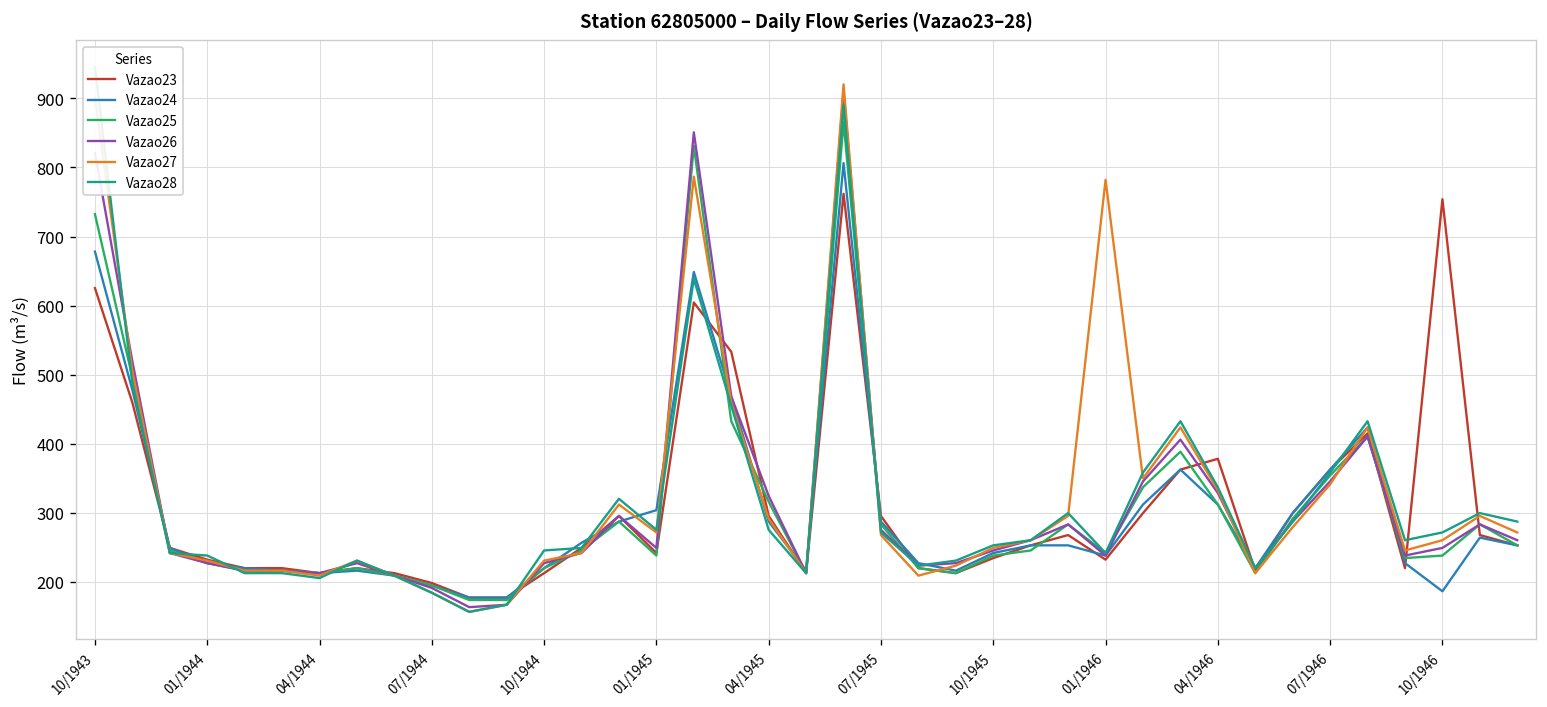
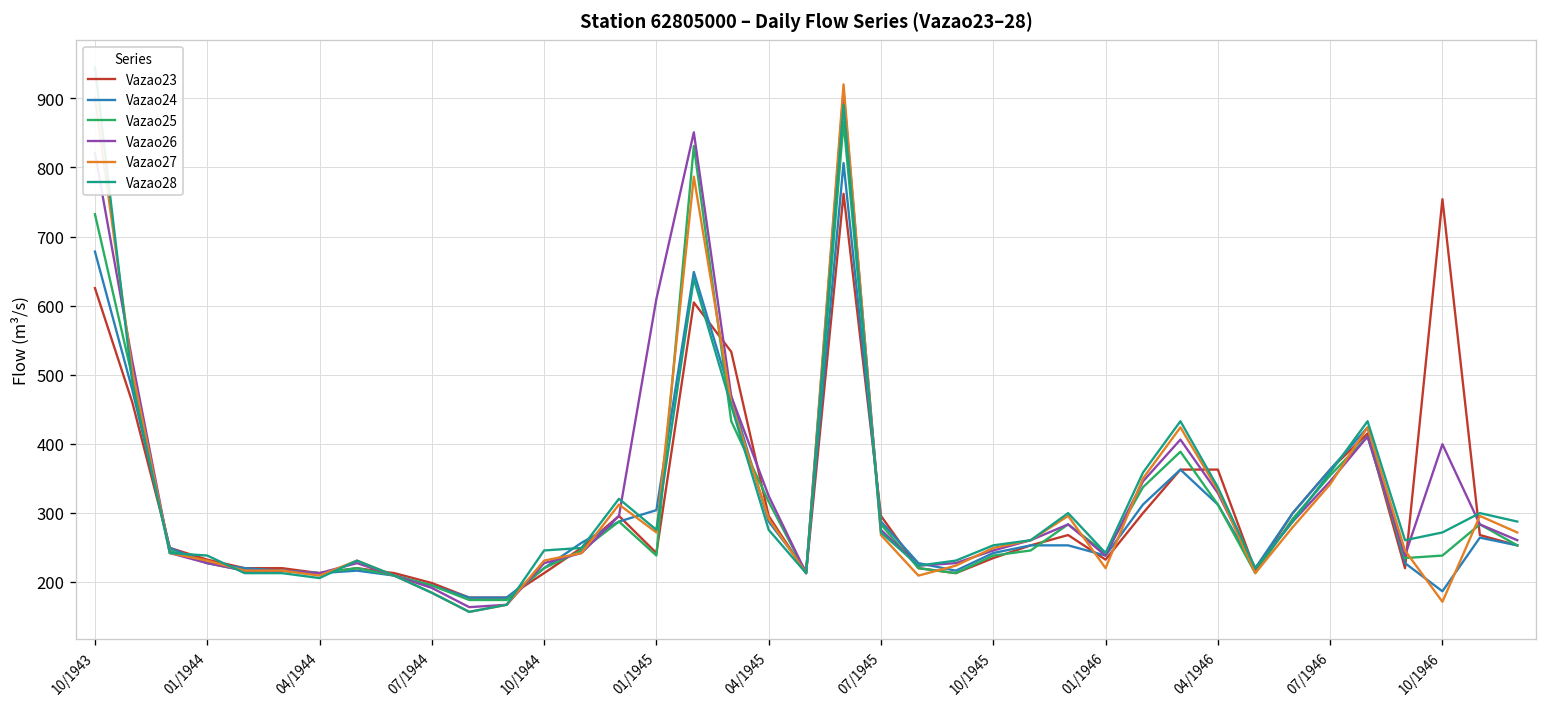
Vazao26, 01/1945: 250 -> 610
Vazao27, 01/1946: 780 -> 220
Vazao23, 04/1946: 380 -> 360
Vazao26, 10/1946: 250 -> 400
Vazao27, 10/1946: 260 -> 170
